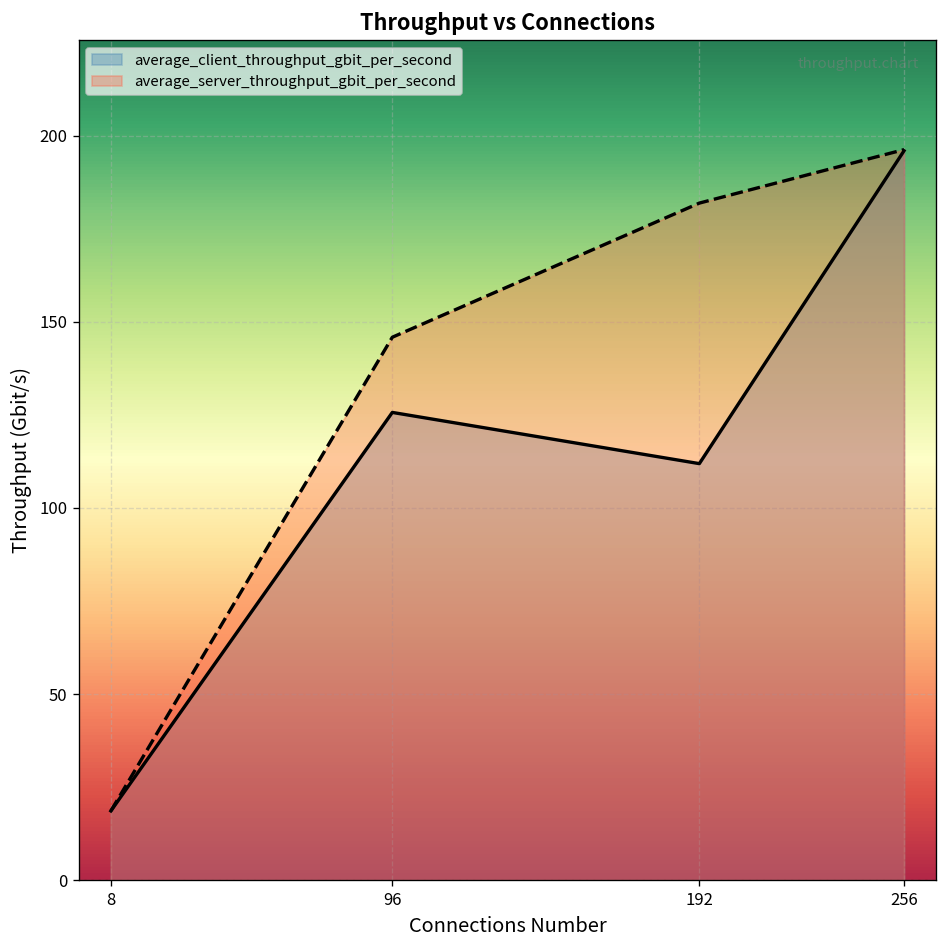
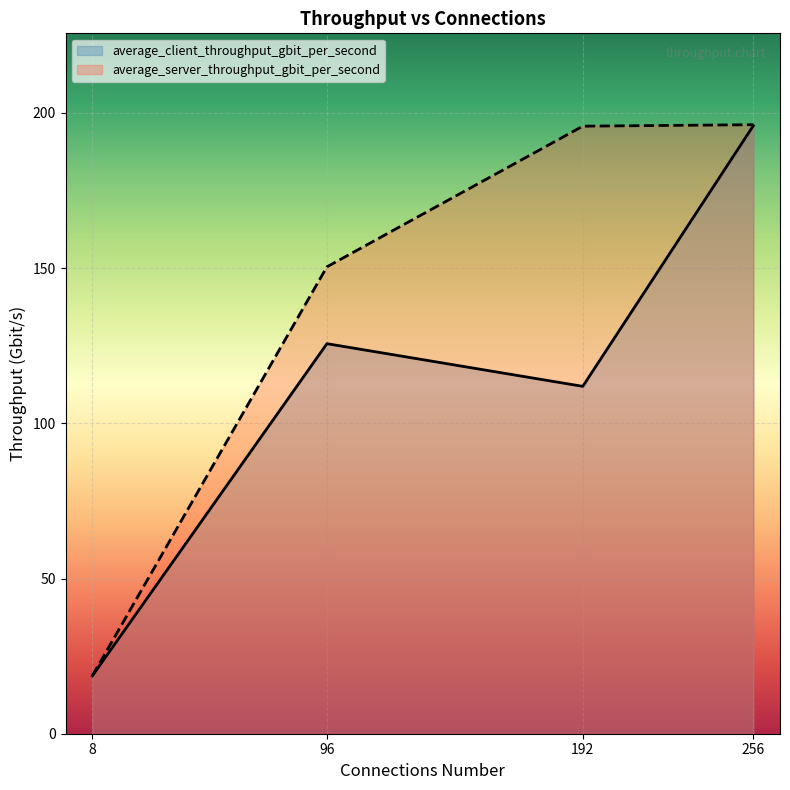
average_server_throughput_gbit_per_second, 96: 146 -> 150
average_server_throughput_gbit_per_second, 192: 182 -> 196
